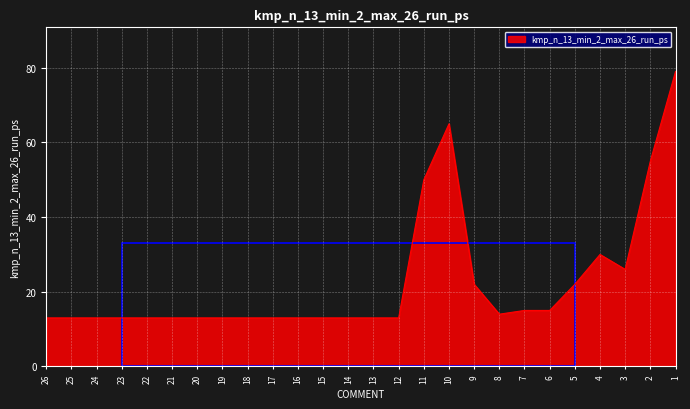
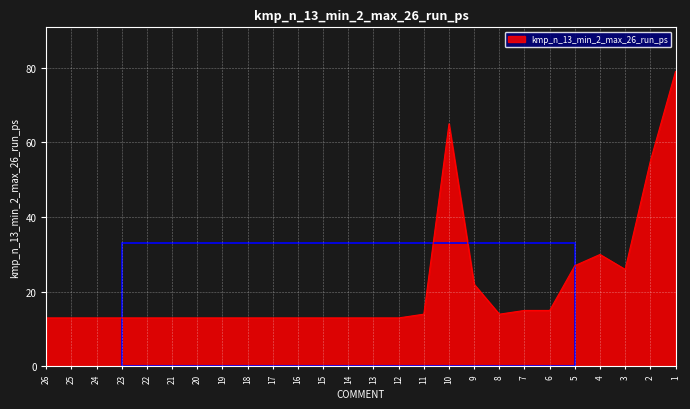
11: 50 -> 14
5: 22 -> 27
